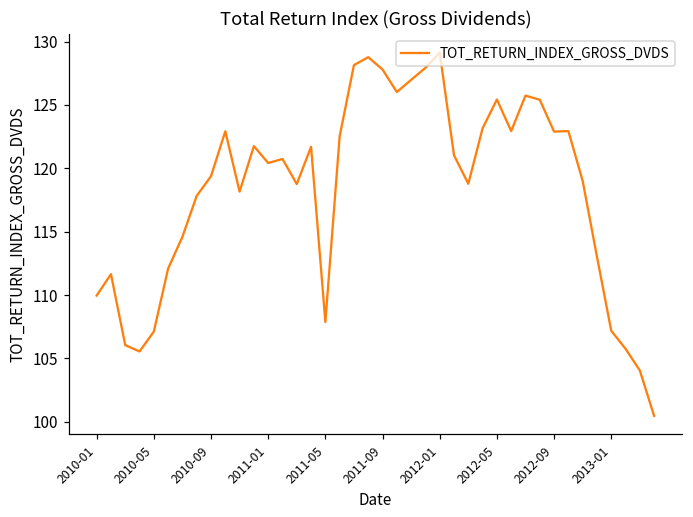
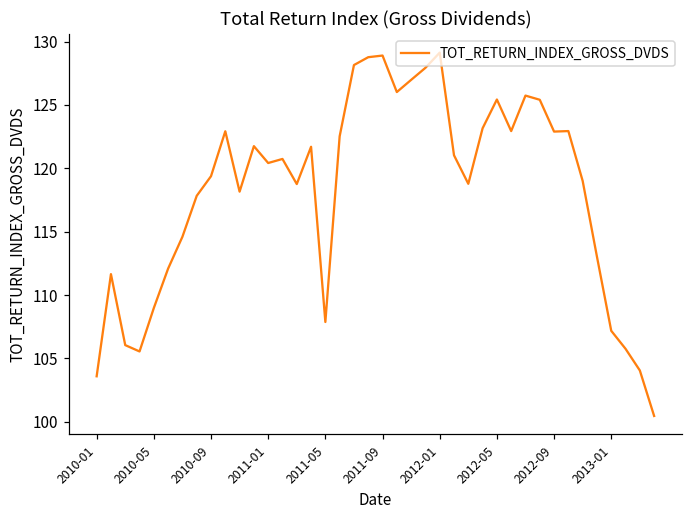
2010-01: 110.0 -> 103.6
2010-05: 107.1 -> 109.0
2011-09: 127.8 -> 128.9
